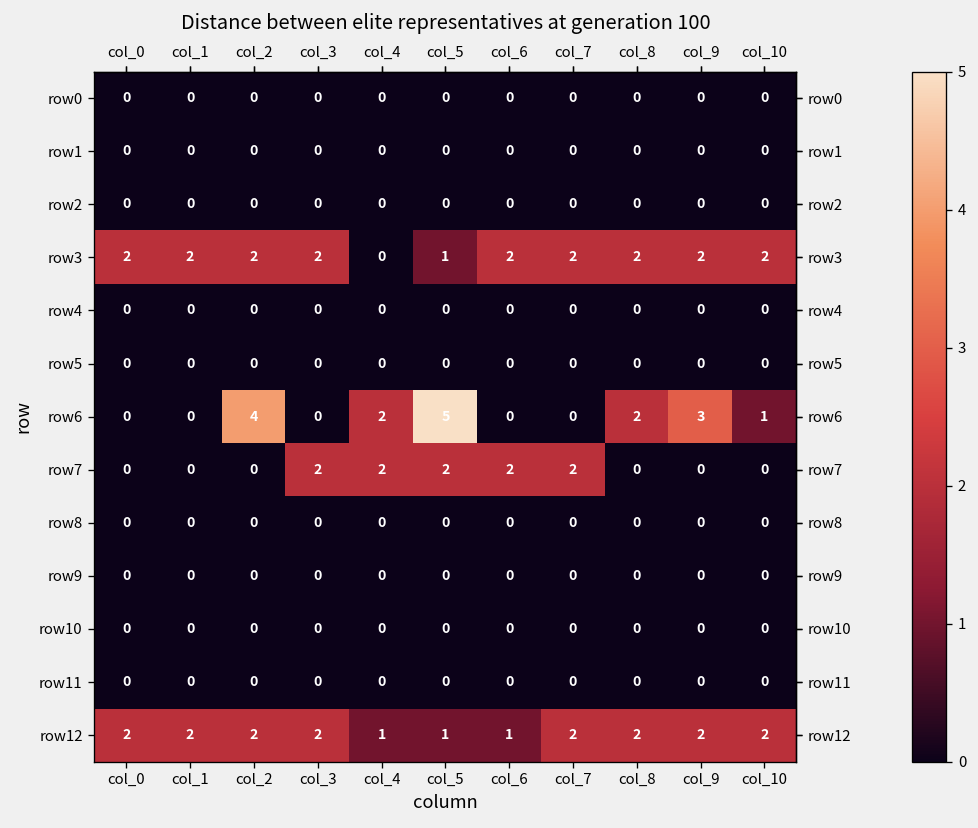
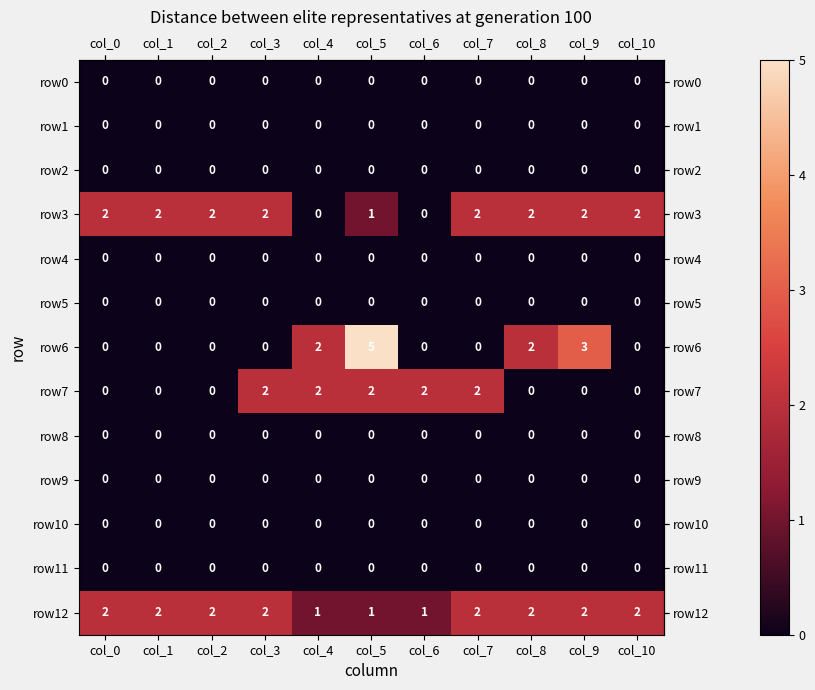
row3, col_6: 2 -> 0
row6, col_2: 4 -> 0
row6, col_10: 1 -> 0
